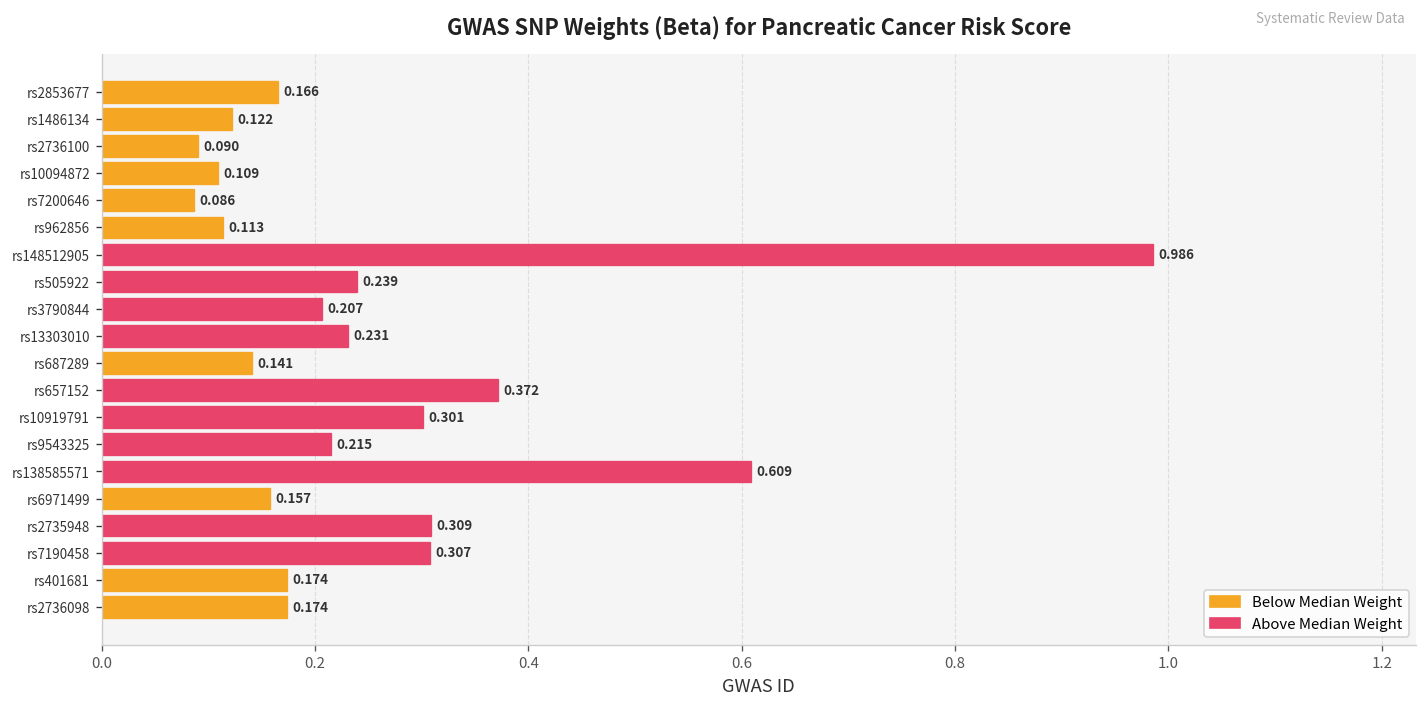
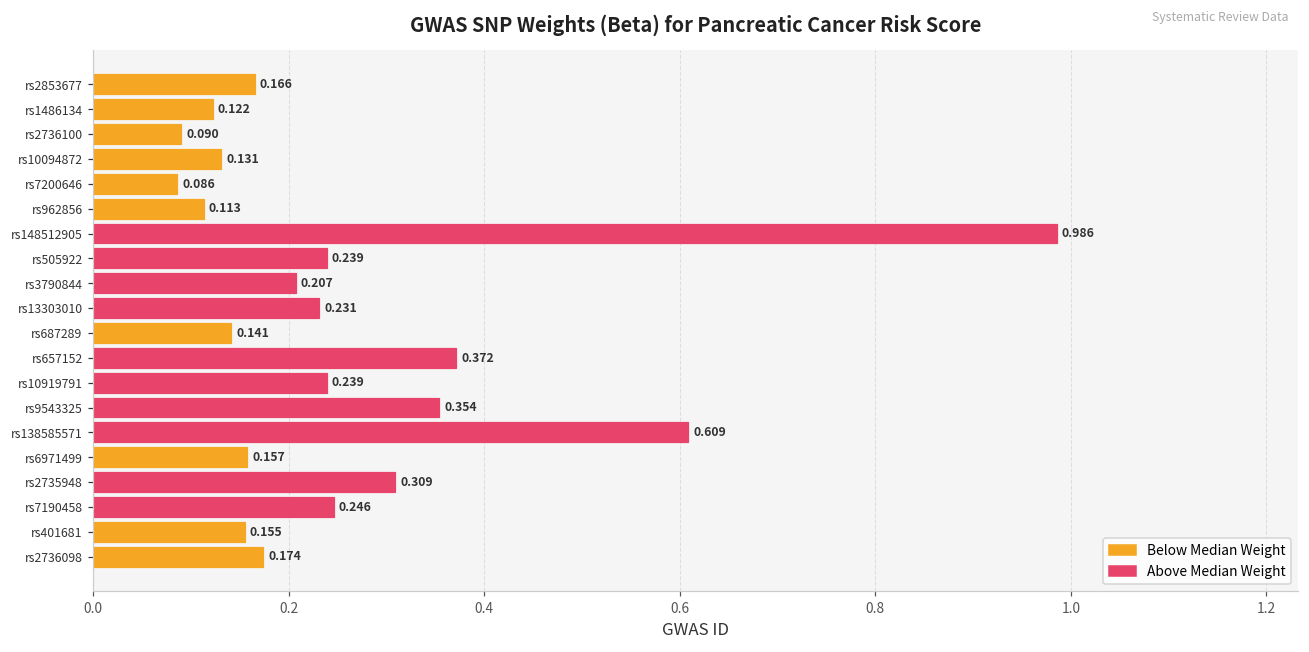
rs10094872: 0.109 -> 0.131
rs10919791: 0.301 -> 0.239
rs9543325: 0.215 -> 0.354
rs7190458: 0.307 -> 0.246
rs401681: 0.174 -> 0.155
